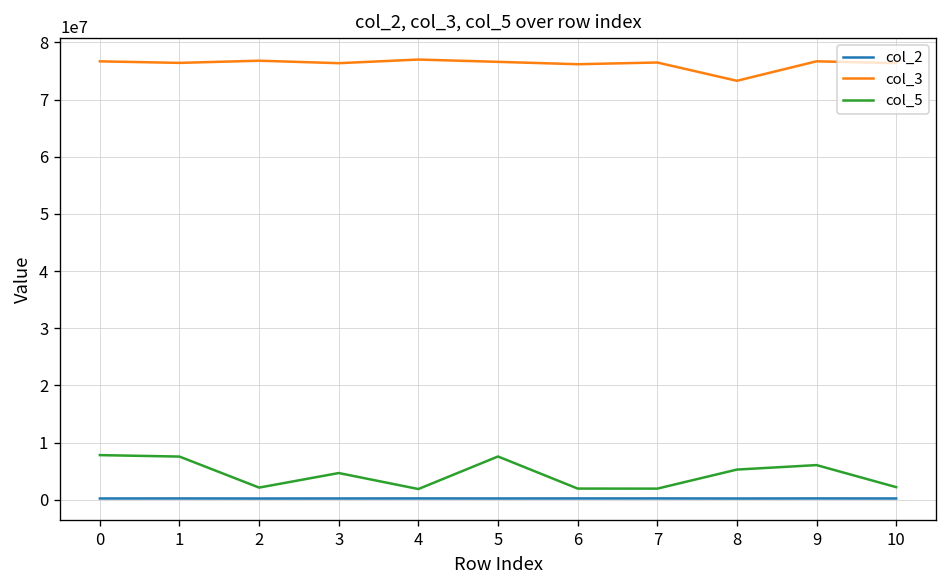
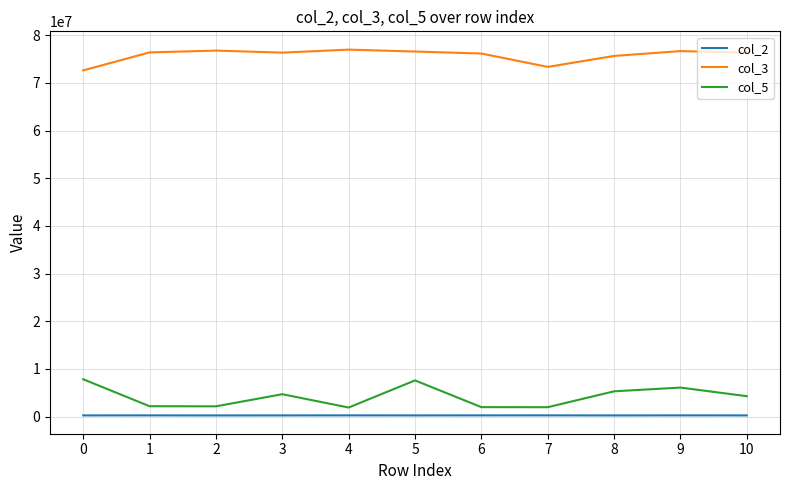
col_3, 0: 77000000 -> 73000000
col_5, 1: 8000000 -> 2000000
col_3, 7: 76000000 -> 73000000
col_3, 8: 73000000 -> 76000000
col_5, 10: 2000000 -> 4000000
